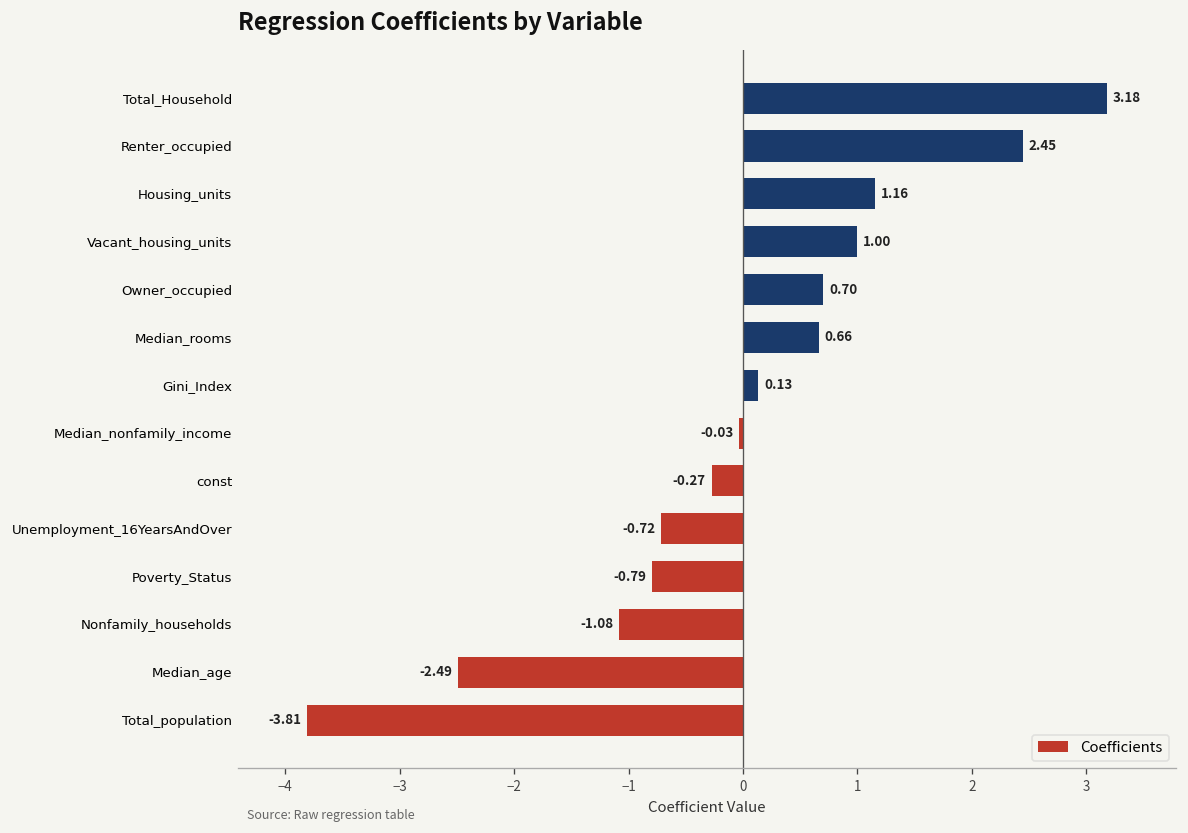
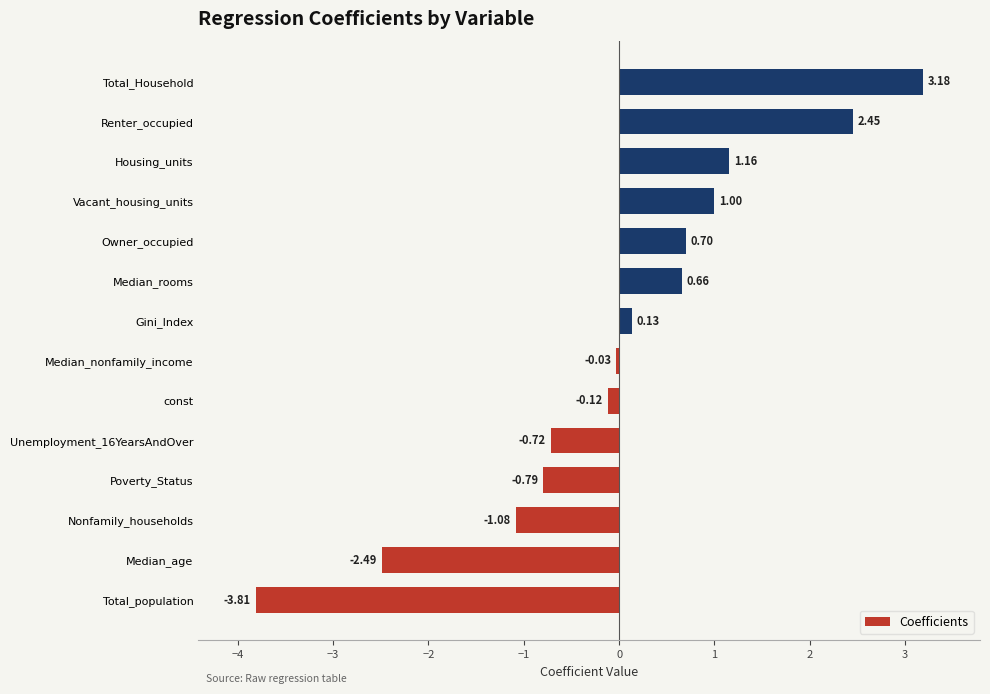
const: -0.27 -> -0.12
